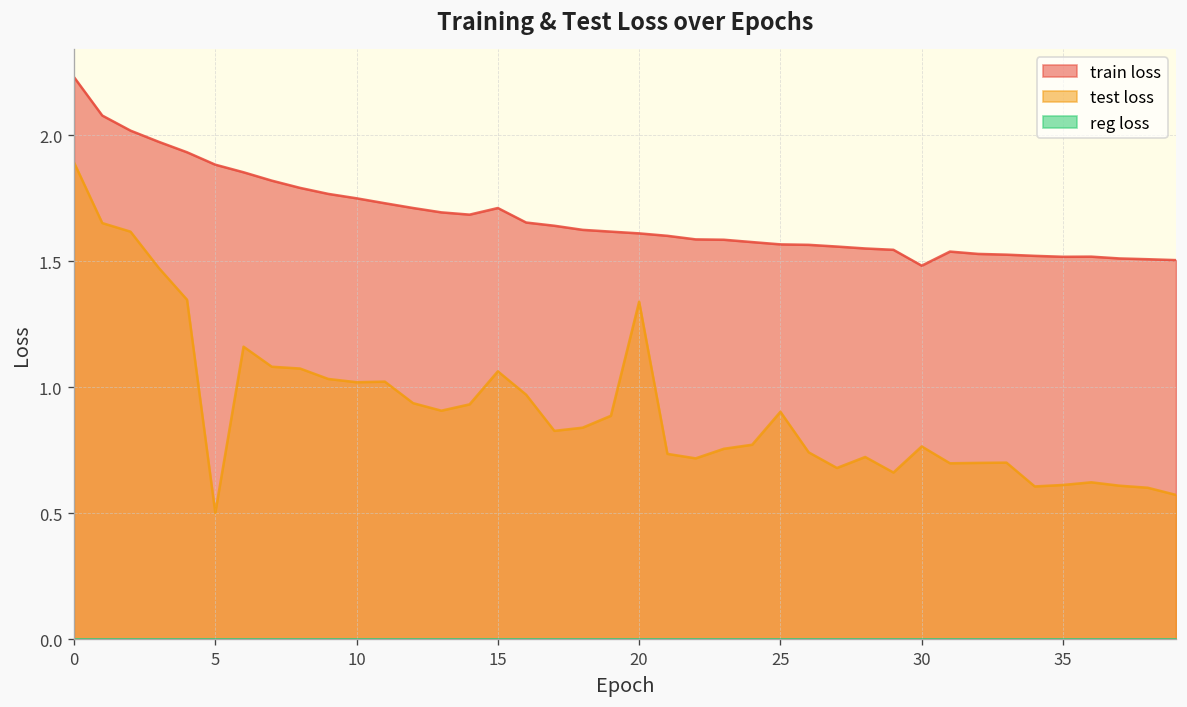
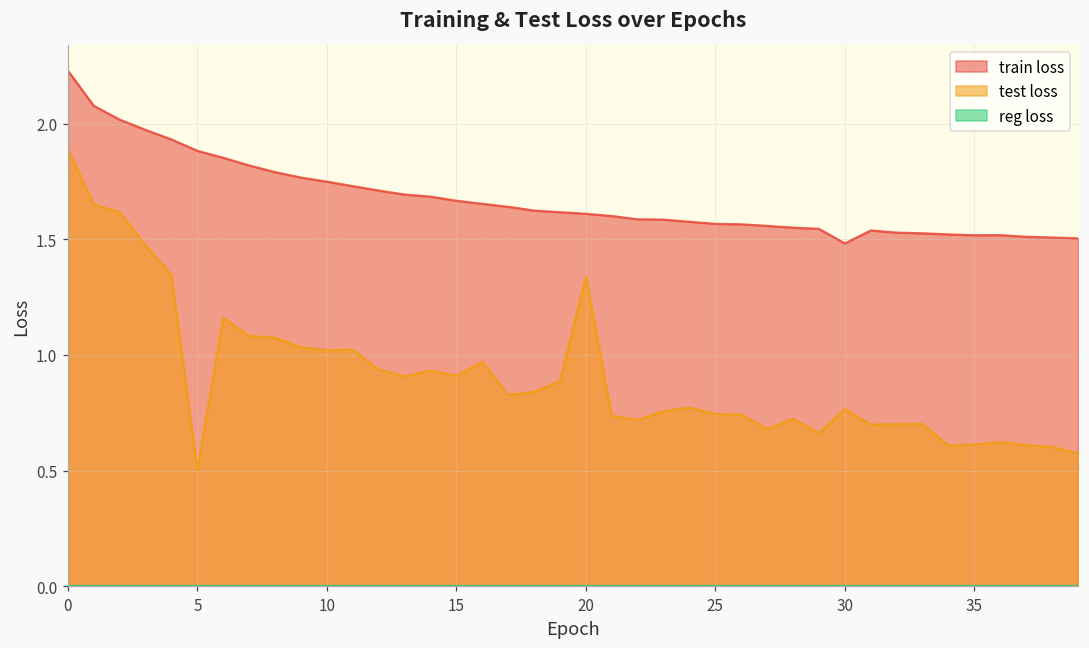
train loss, 15: 1.71 -> 1.67
test loss, 15: 1.06 -> 0.91
test loss, 25: 0.90 -> 0.74
